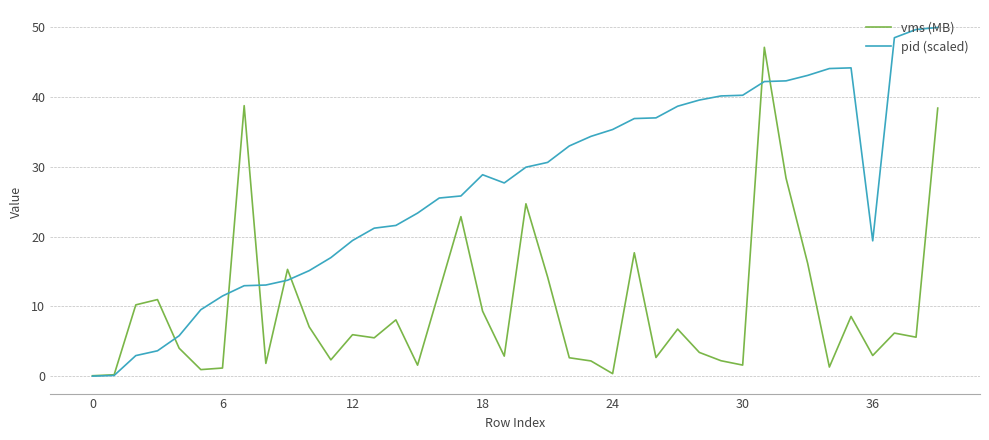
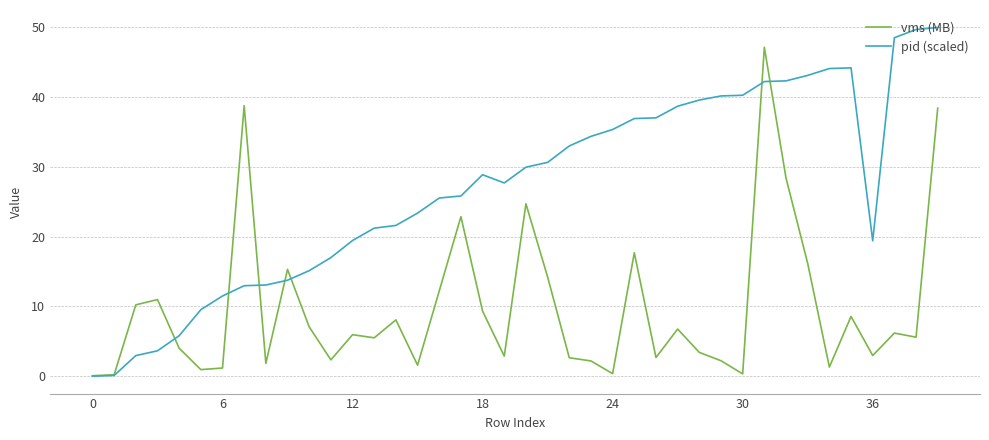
vms (MB), 30: 2 -> 0
